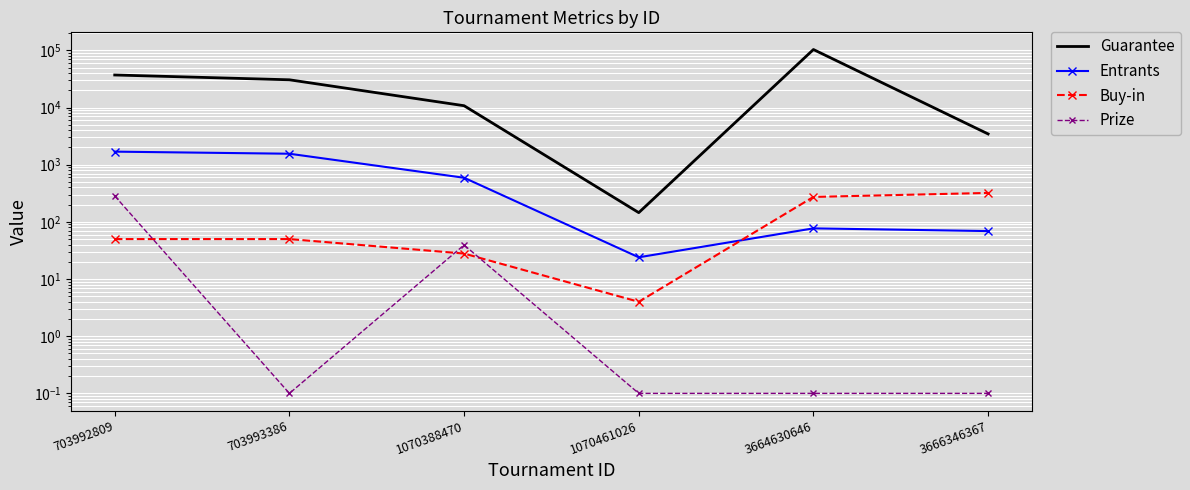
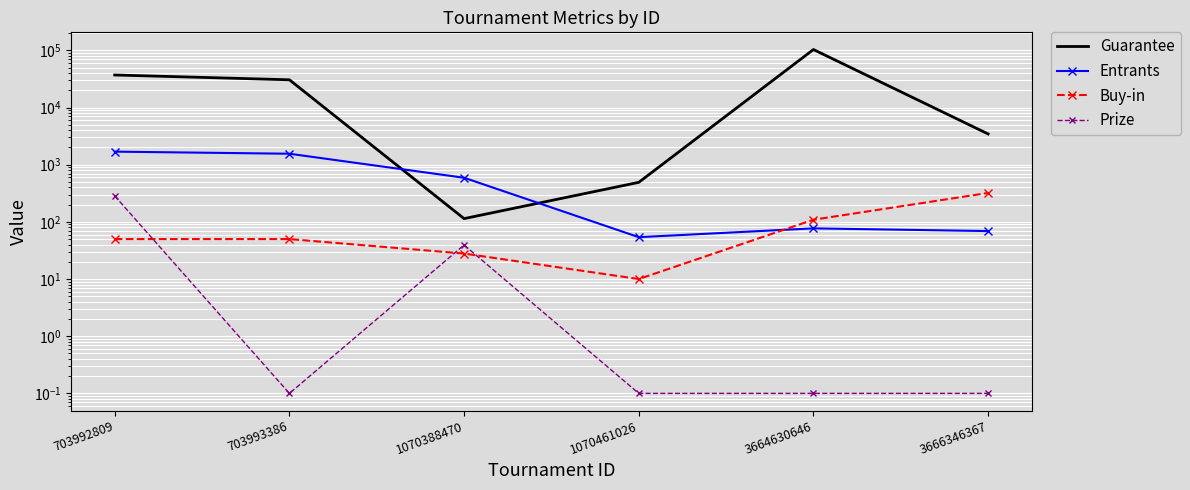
Guarantee, 1070388470: 11000 -> 110
Guarantee, 1070461026: 150 -> 500
Entrants, 1070461026: 24 -> 50
Buy-in, 1070461026: 4 -> 10
Buy-in, 3664630646: 300 -> 110
